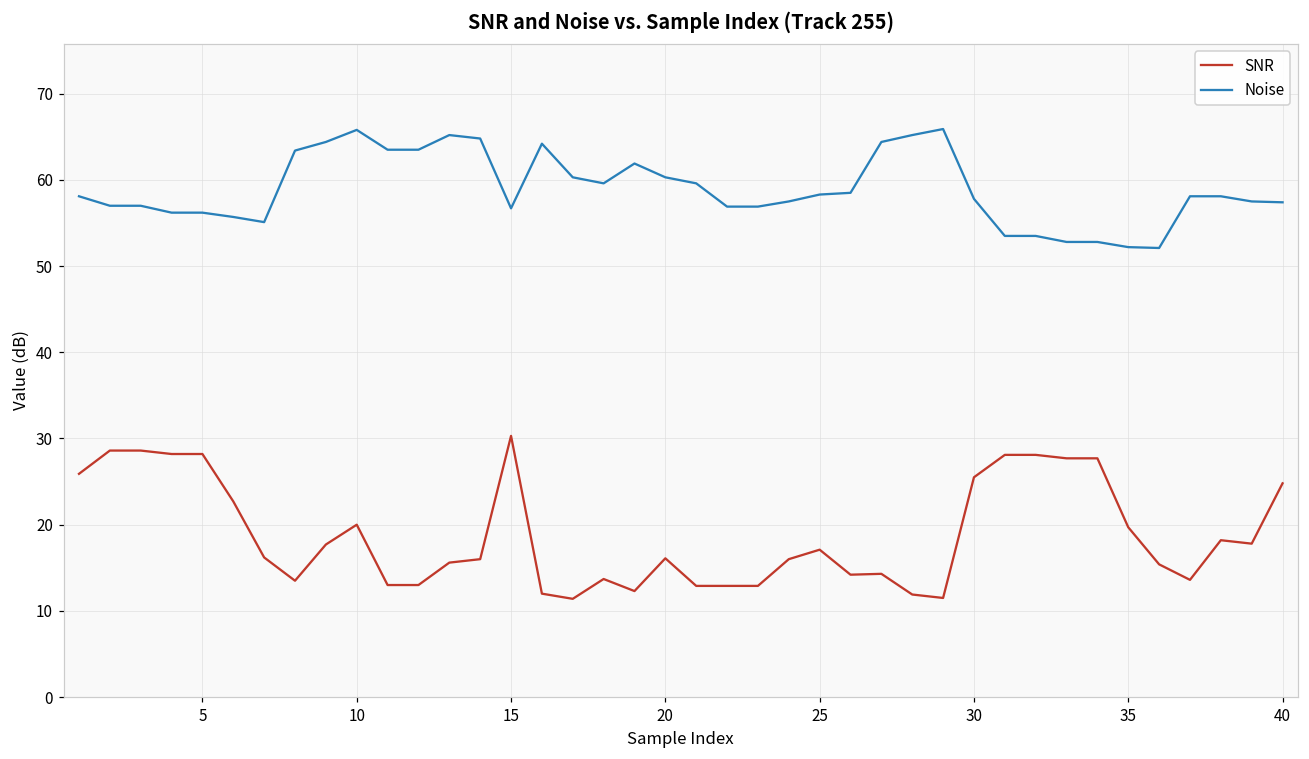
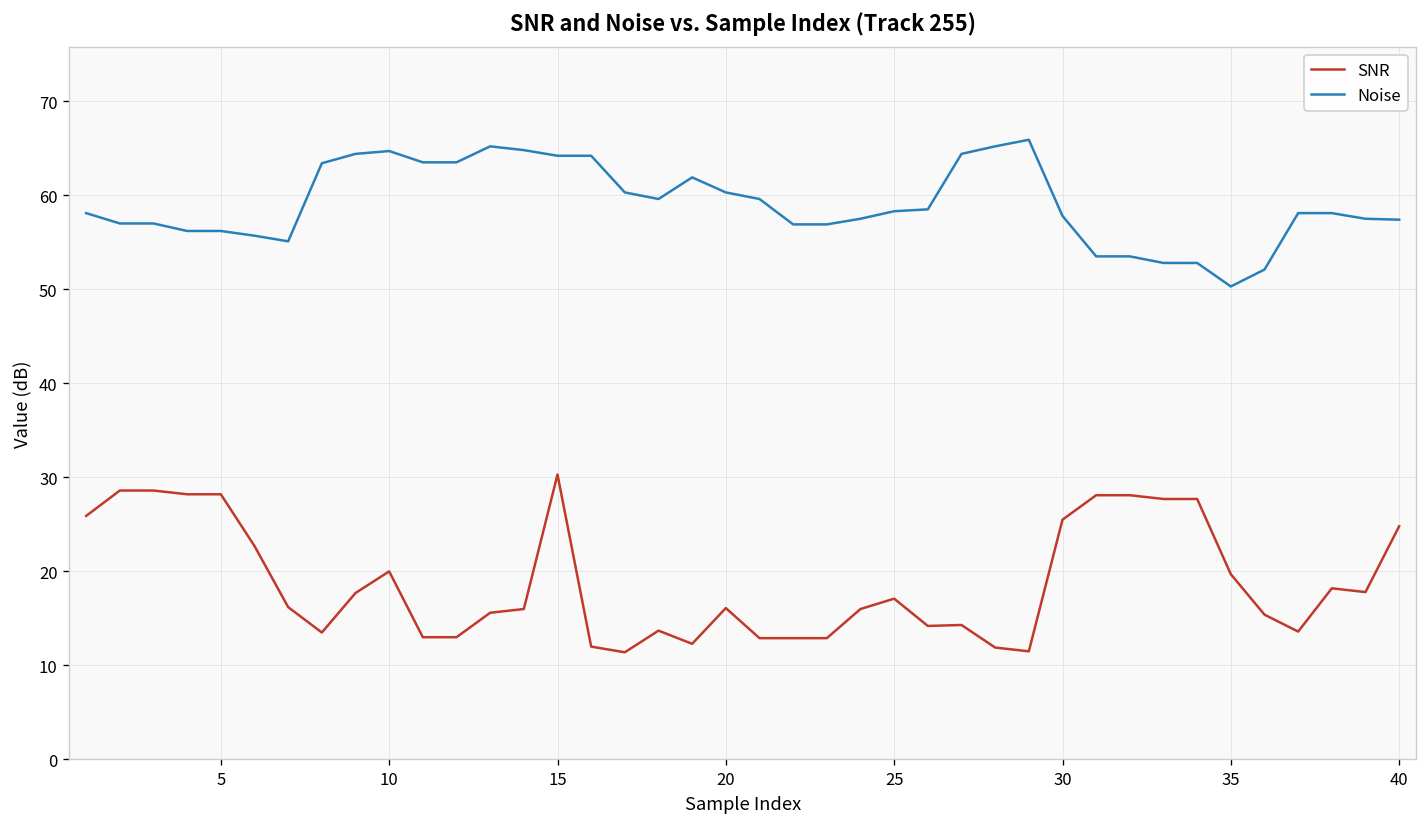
Noise, 10: 66 -> 65
Noise, 15: 57 -> 64
Noise, 35: 52 -> 50
